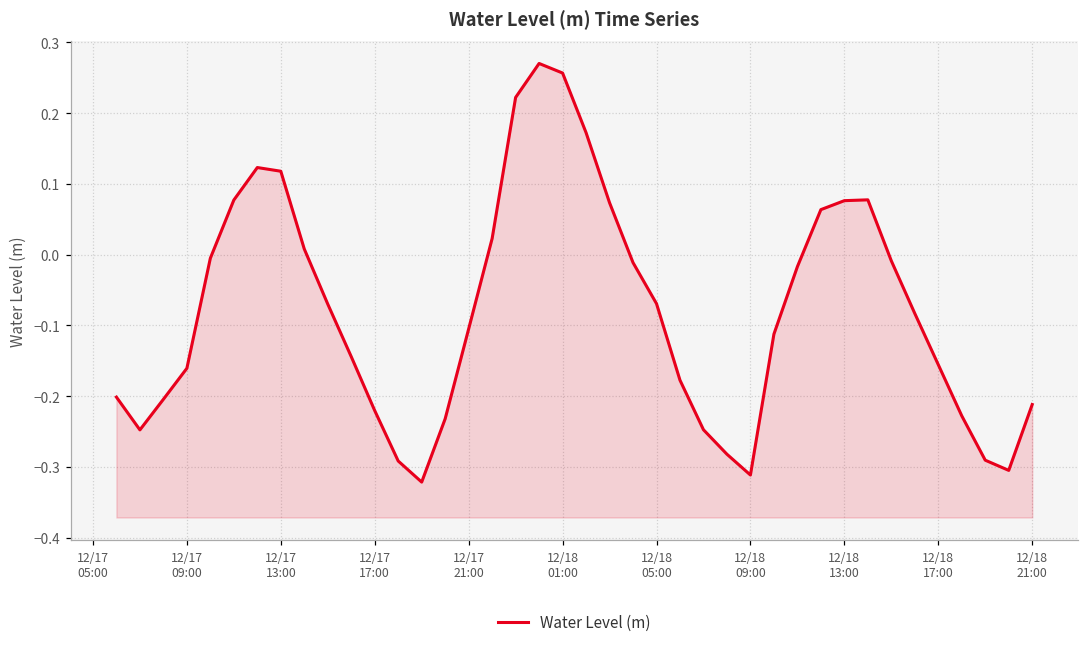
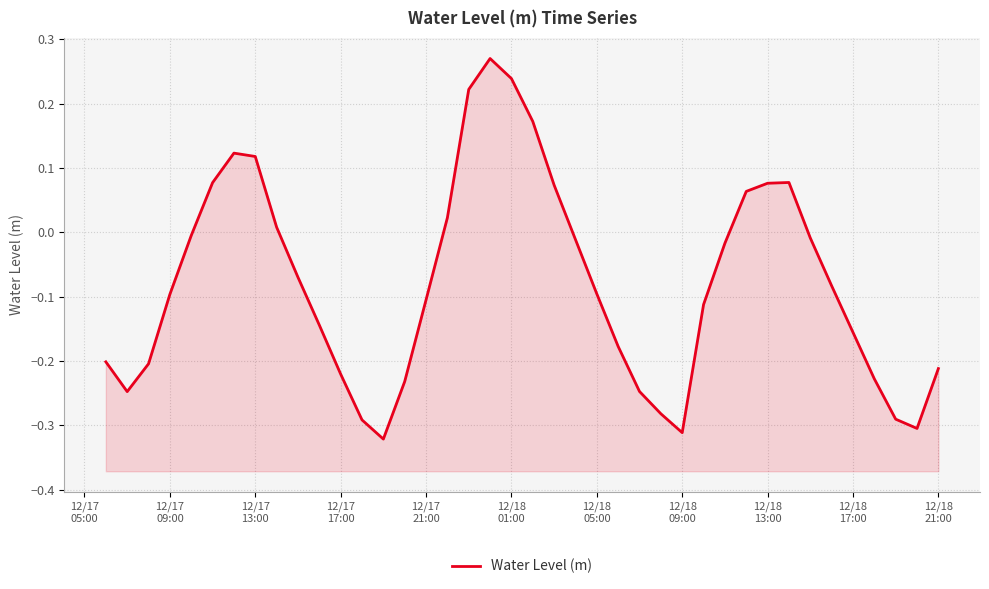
12/17 09:00: -0.16 -> -0.10
12/18 01:00: 0.26 -> 0.24
12/18 05:00: -0.07 -> -0.10
